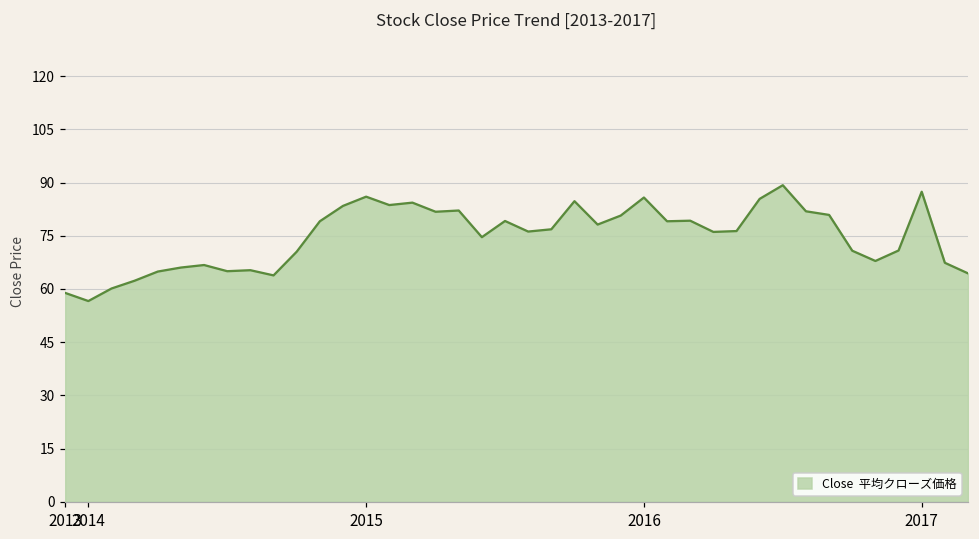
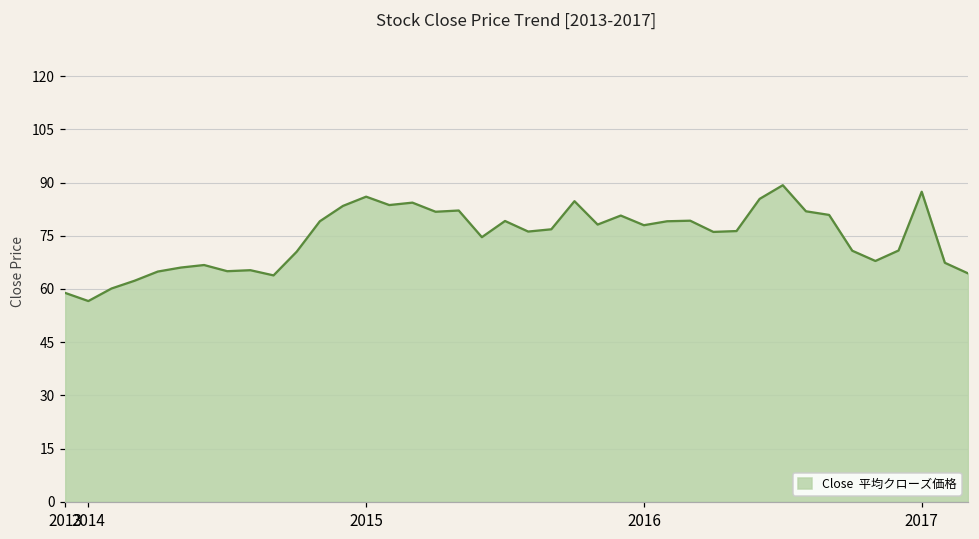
2016: 86 -> 78
